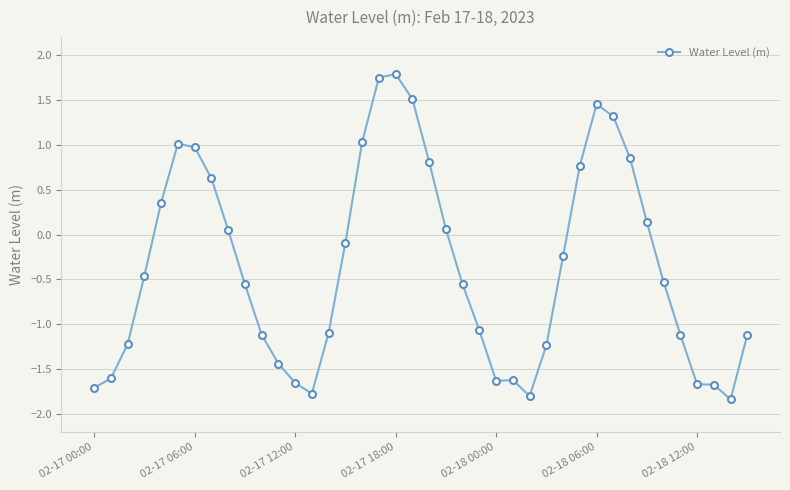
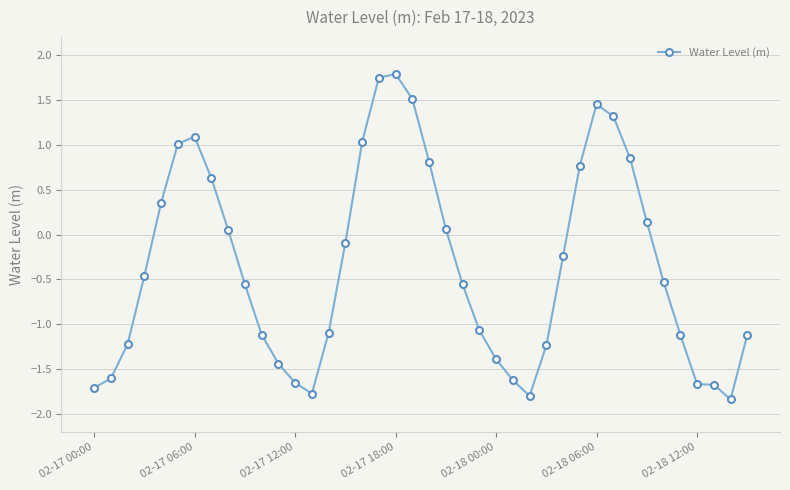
02-17 06:00: 1.0 -> 1.1
02-18 00:00: -1.6 -> -1.4
